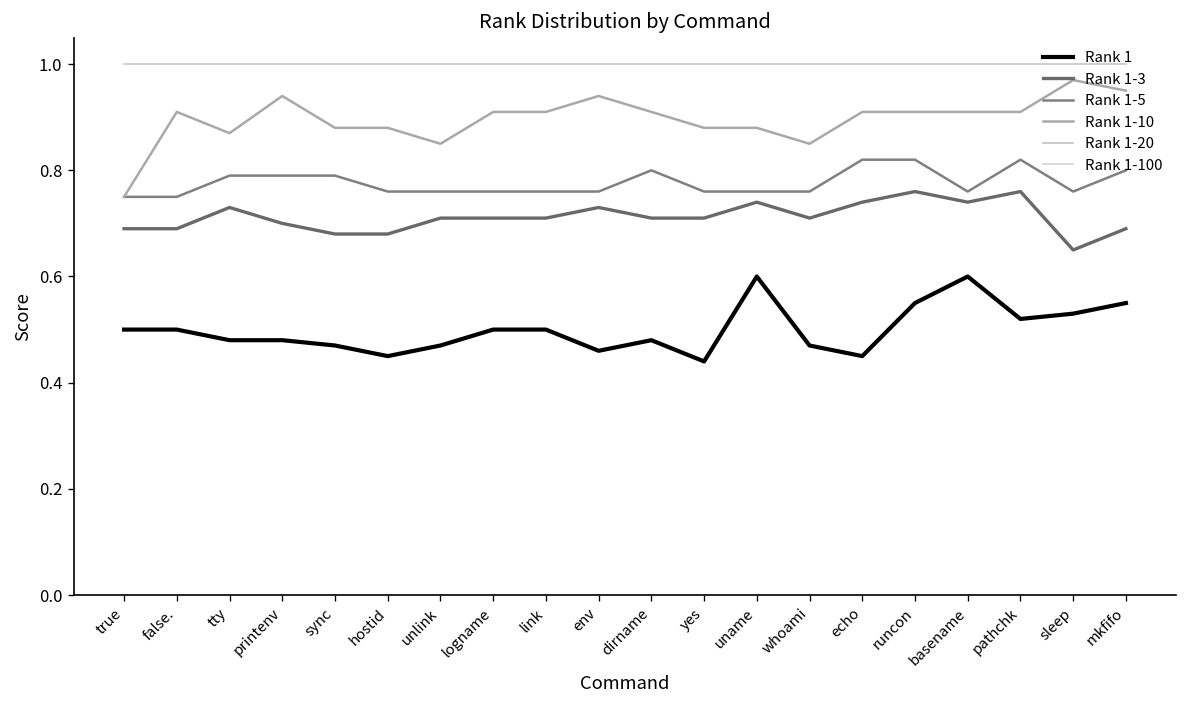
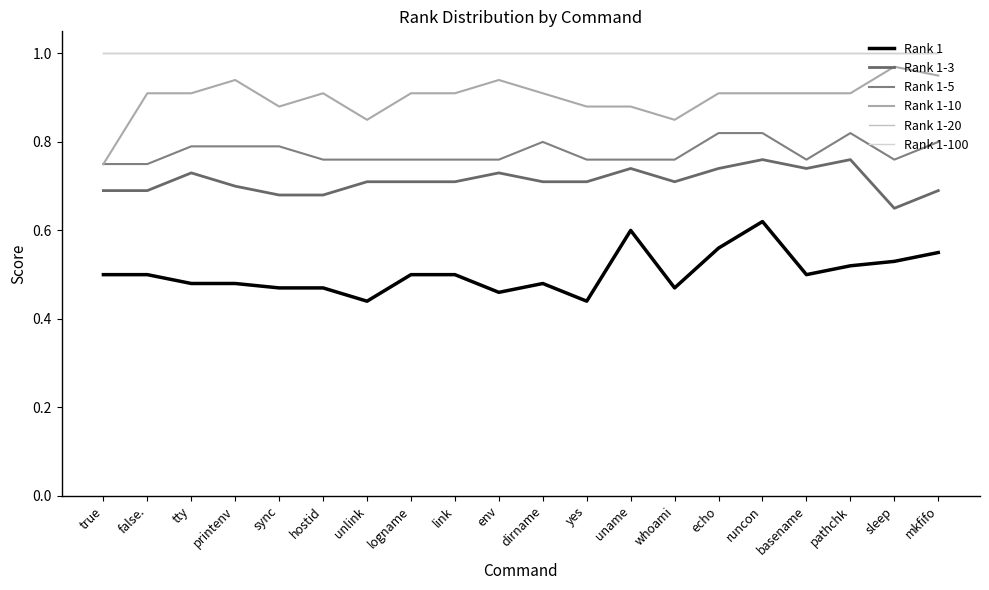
Rank 1-10, tty: 0.87 -> 0.91
Rank 1, hostid: 0.45 -> 0.47
Rank 1-10, hostid: 0.88 -> 0.91
Rank 1, unlink: 0.47 -> 0.44
Rank 1, echo: 0.45 -> 0.56
Rank 1, runcon: 0.55 -> 0.62
Rank 1, basename: 0.6 -> 0.5
